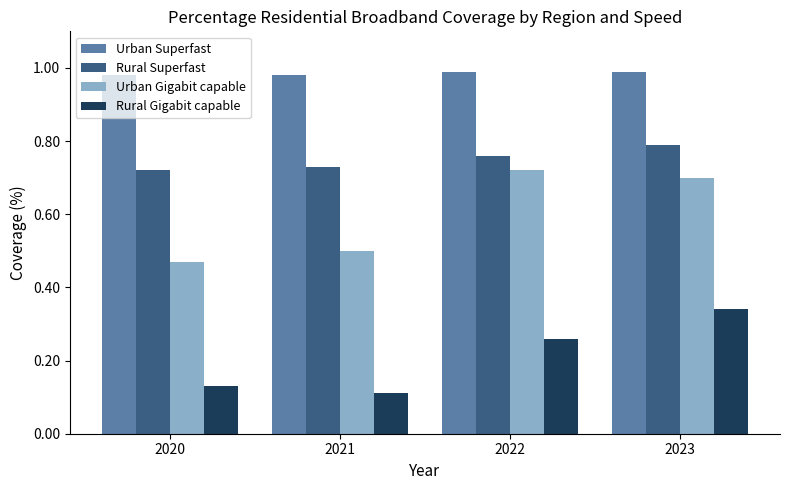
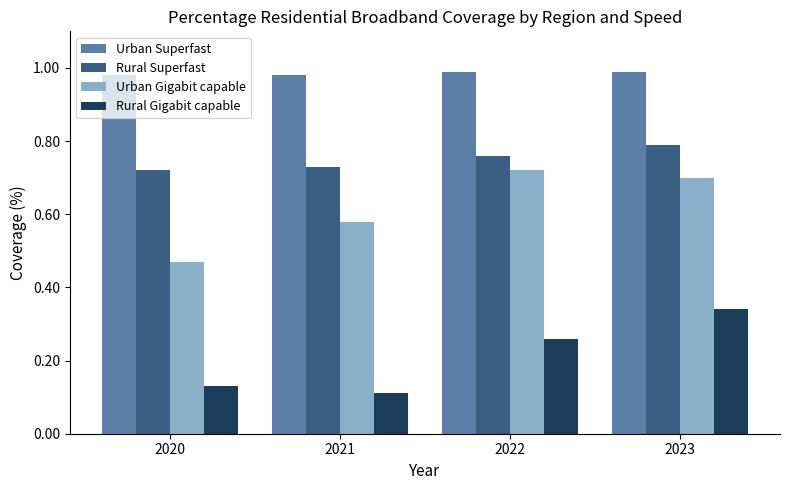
Urban Gigabit capable, 2021: 0.50 -> 0.58
